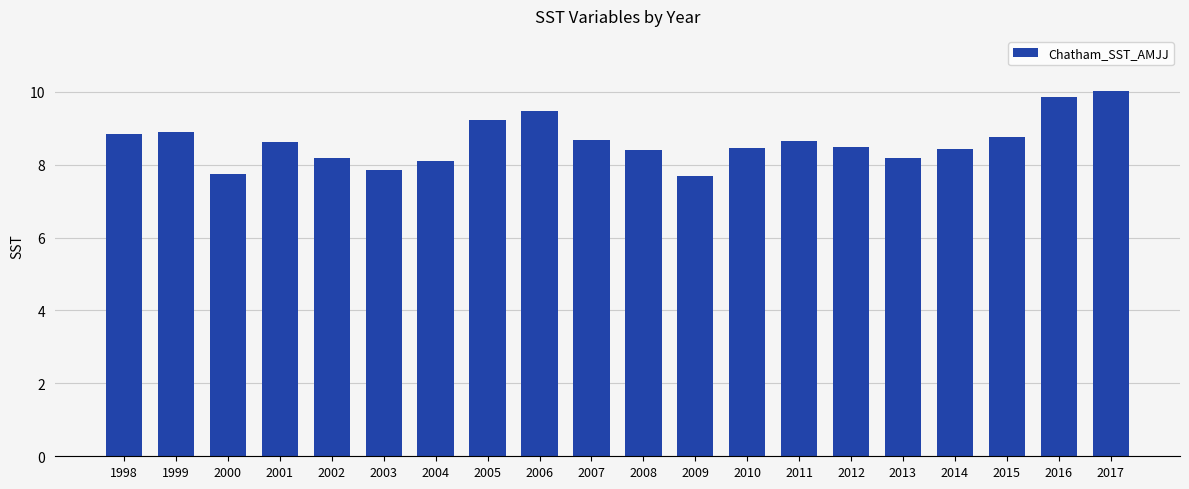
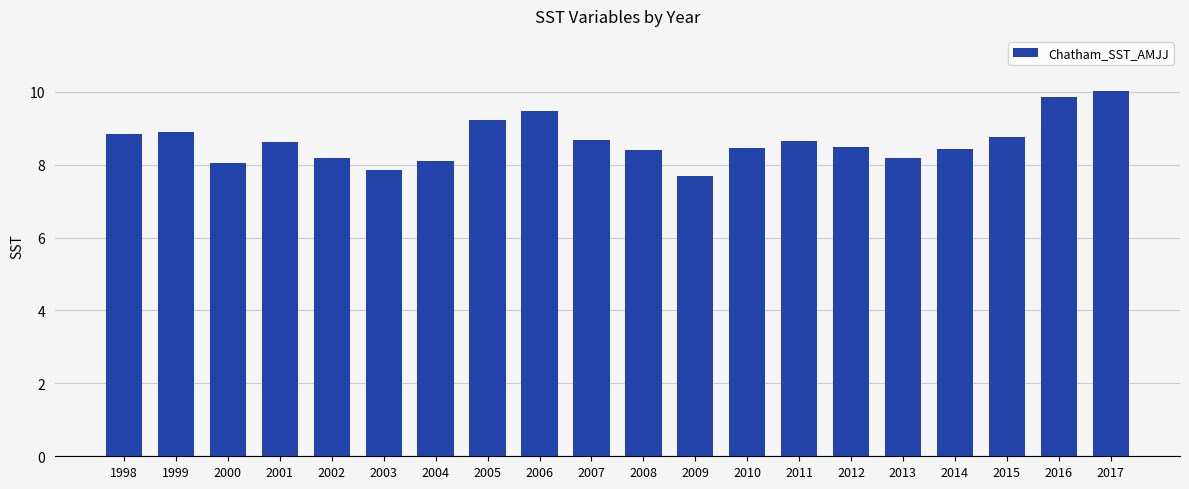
2000: 7.7 -> 8.1
